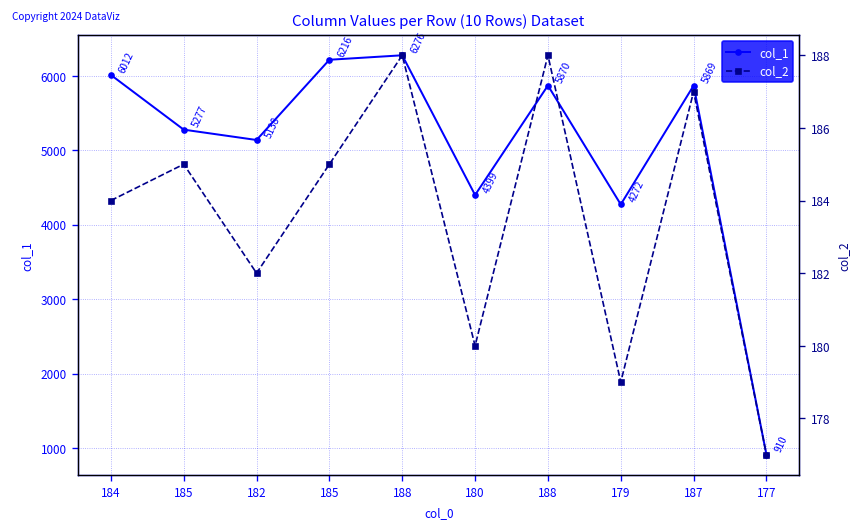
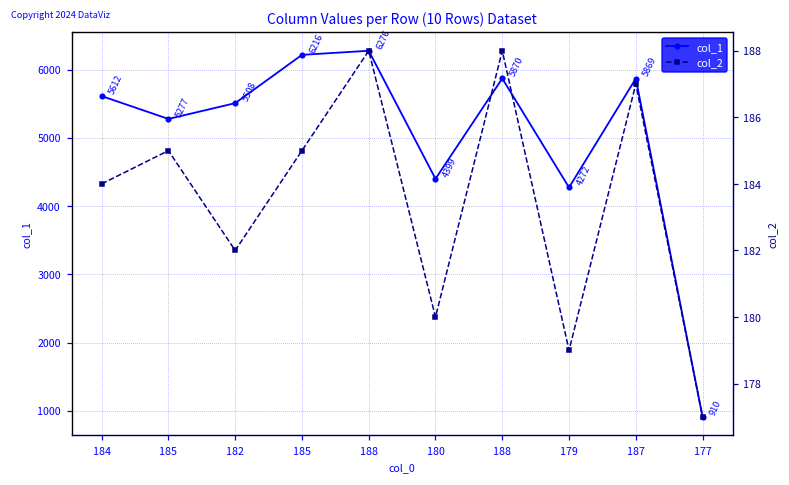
col_1, 184: 6012 -> 5612
col_1, 182: 5138 -> 5508
